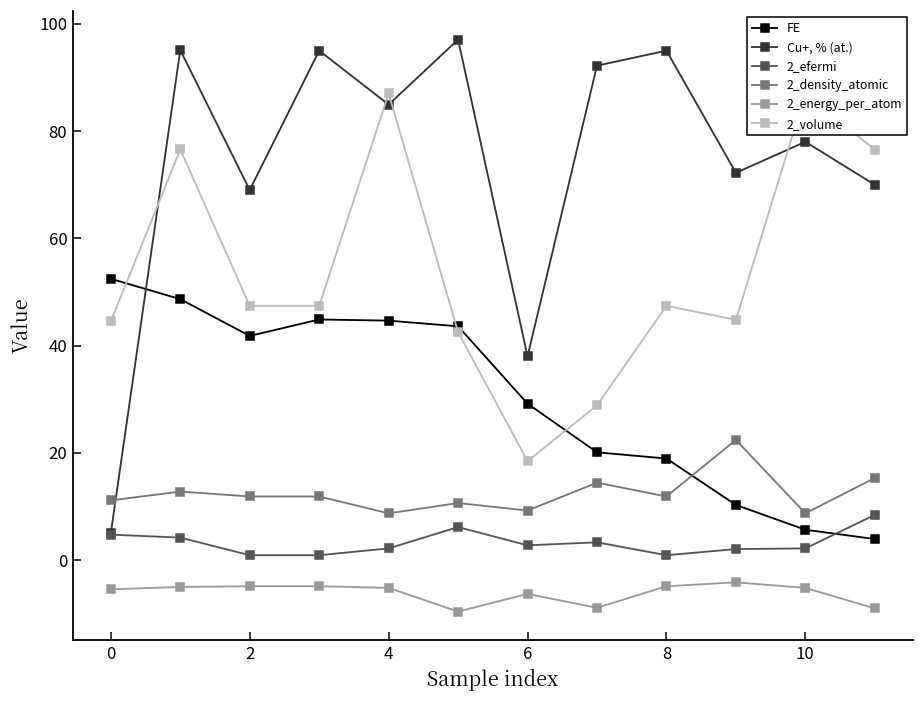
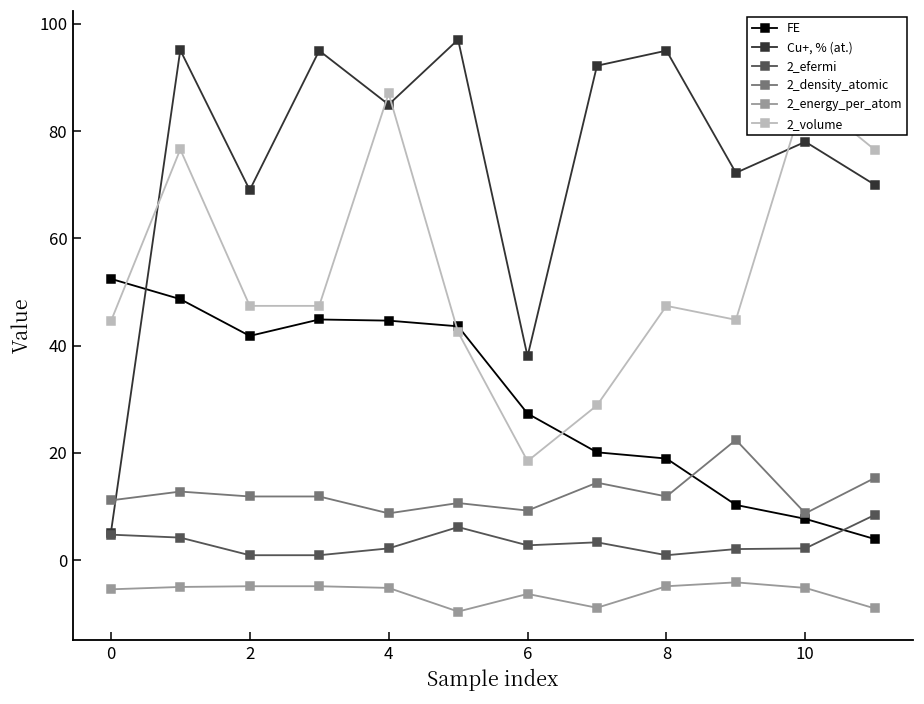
FE, 6: 29 -> 27
FE, 10: 6 -> 8
